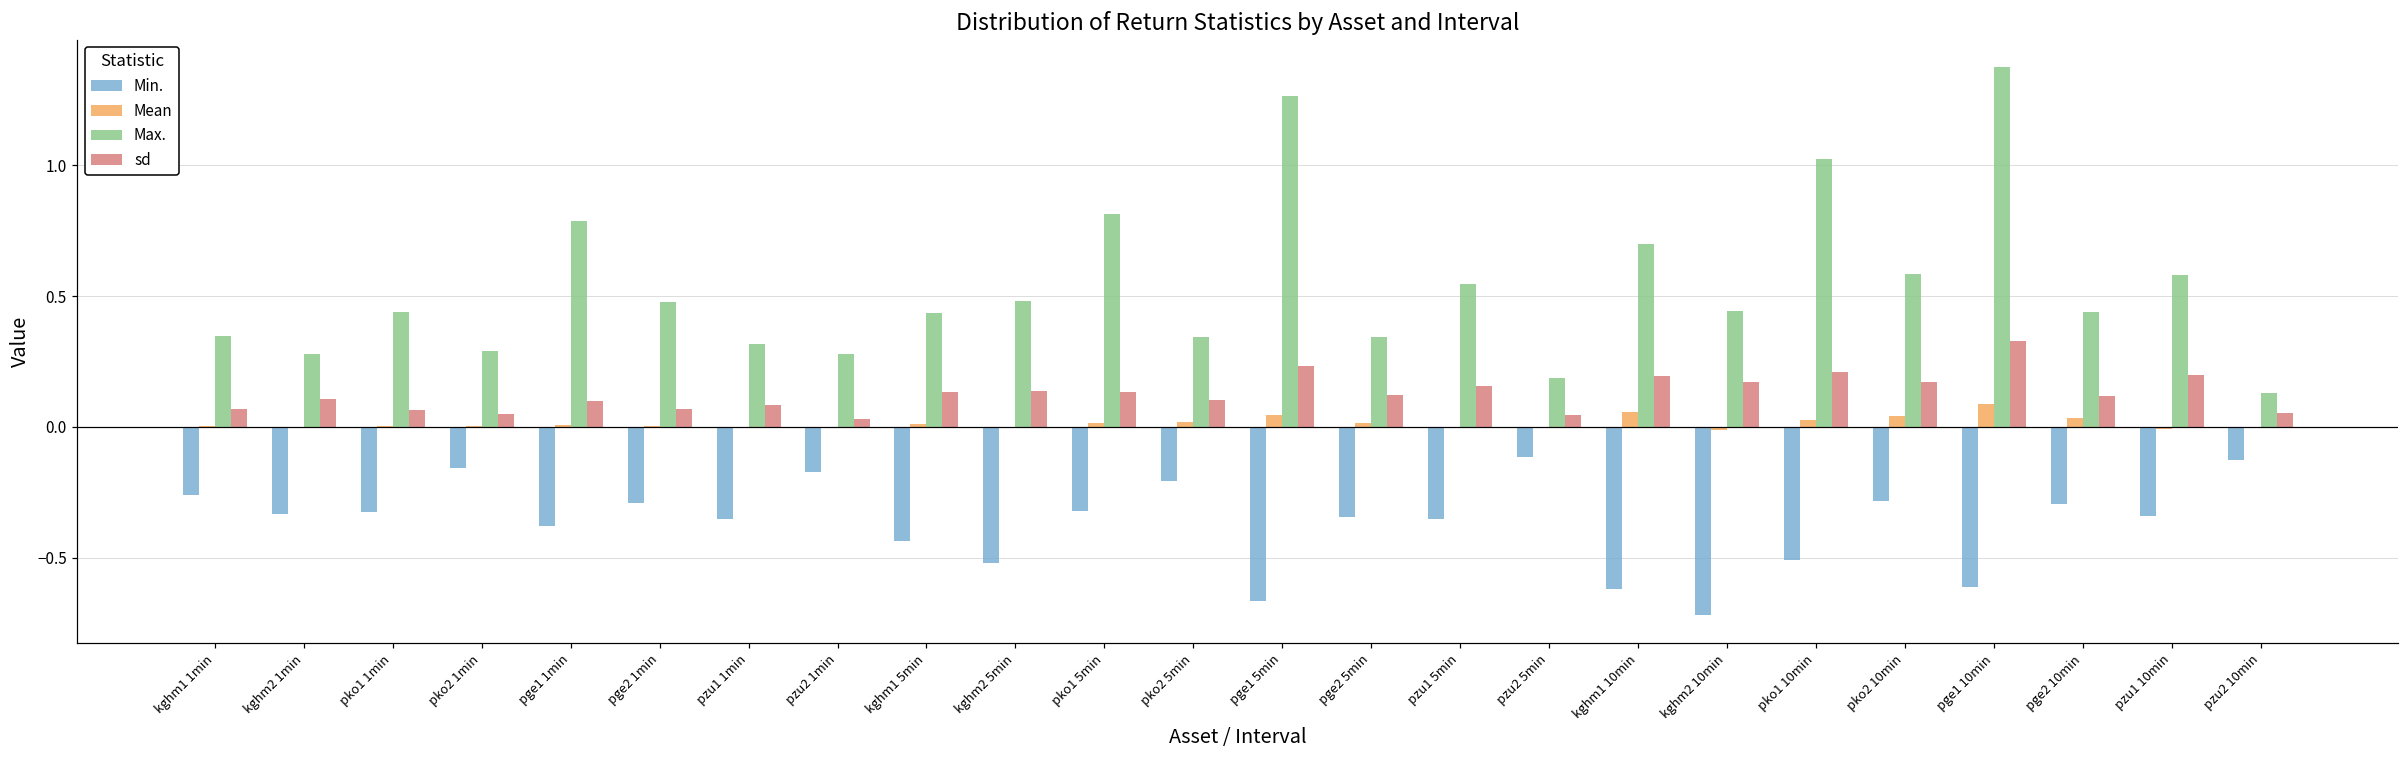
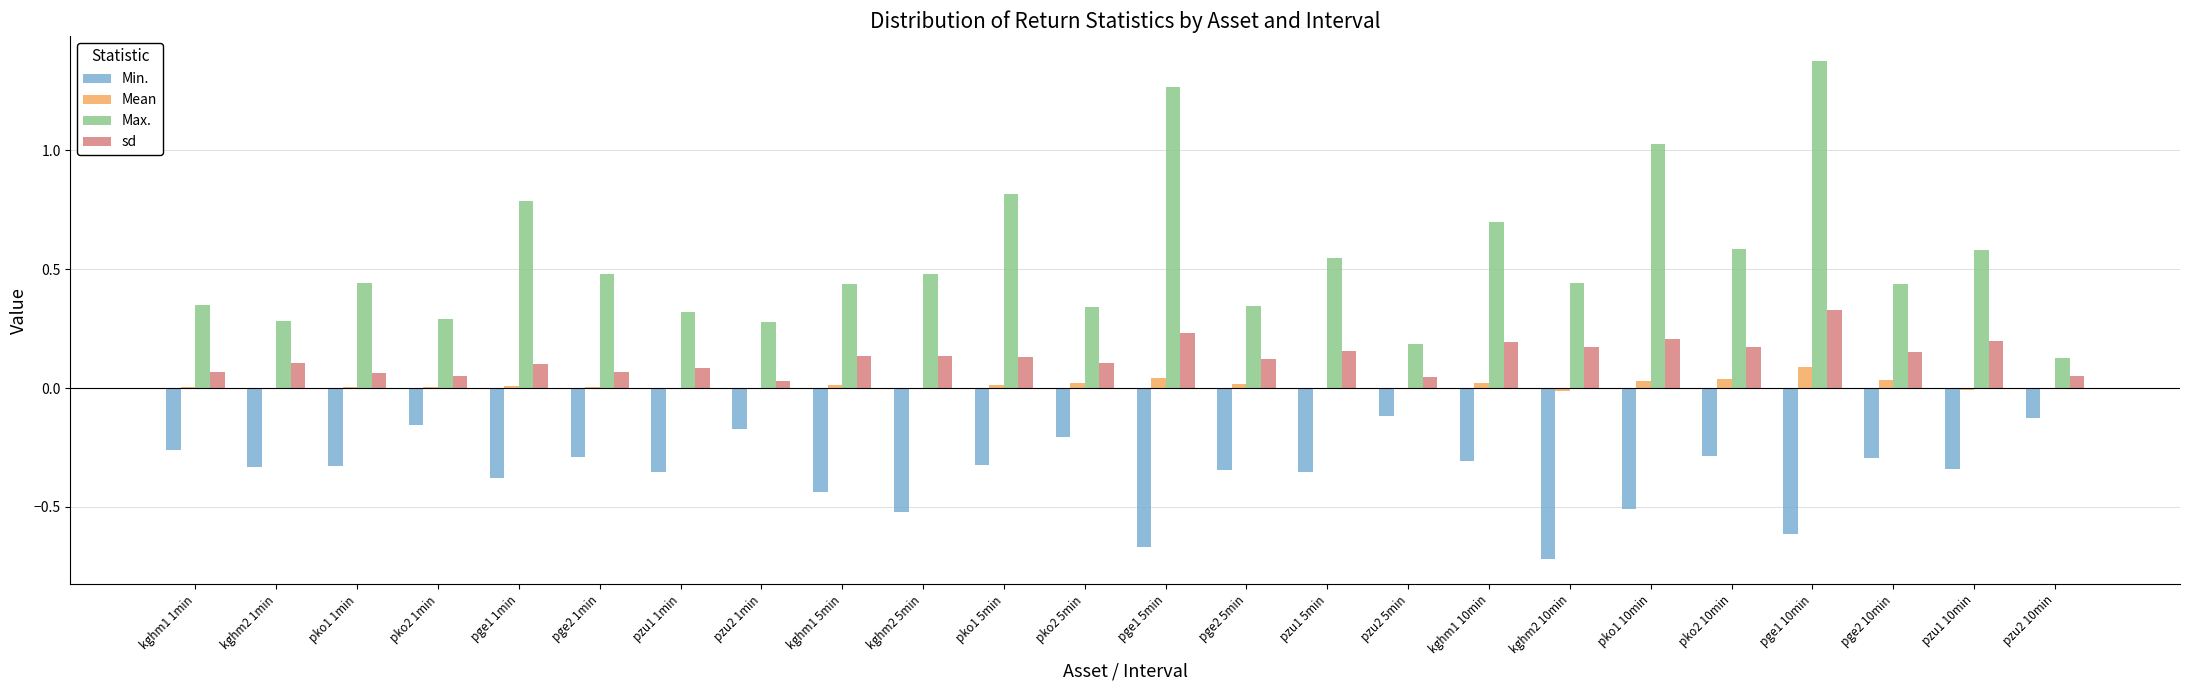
Min., kghm1 10min: -0.62 -> -0.31
Mean, kghm1 10min: 0.06 -> 0.02
sd, pge2 10min: 0.12 -> 0.15
